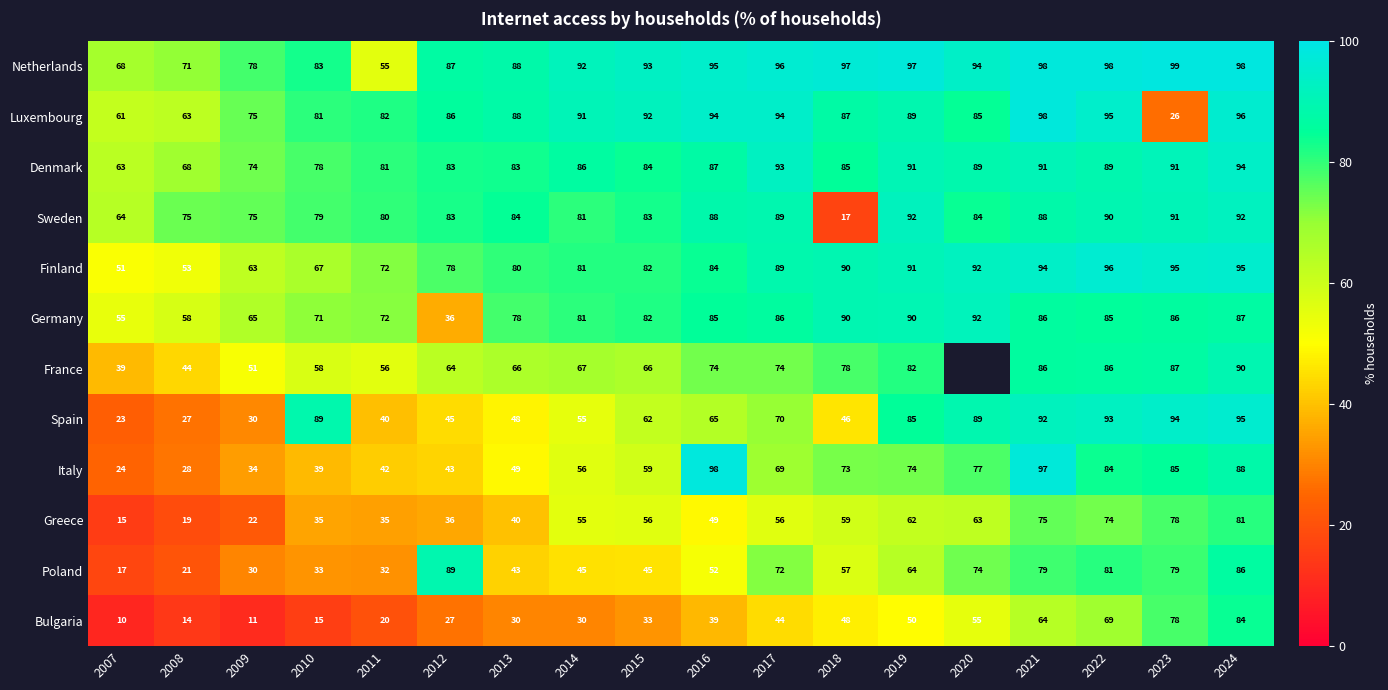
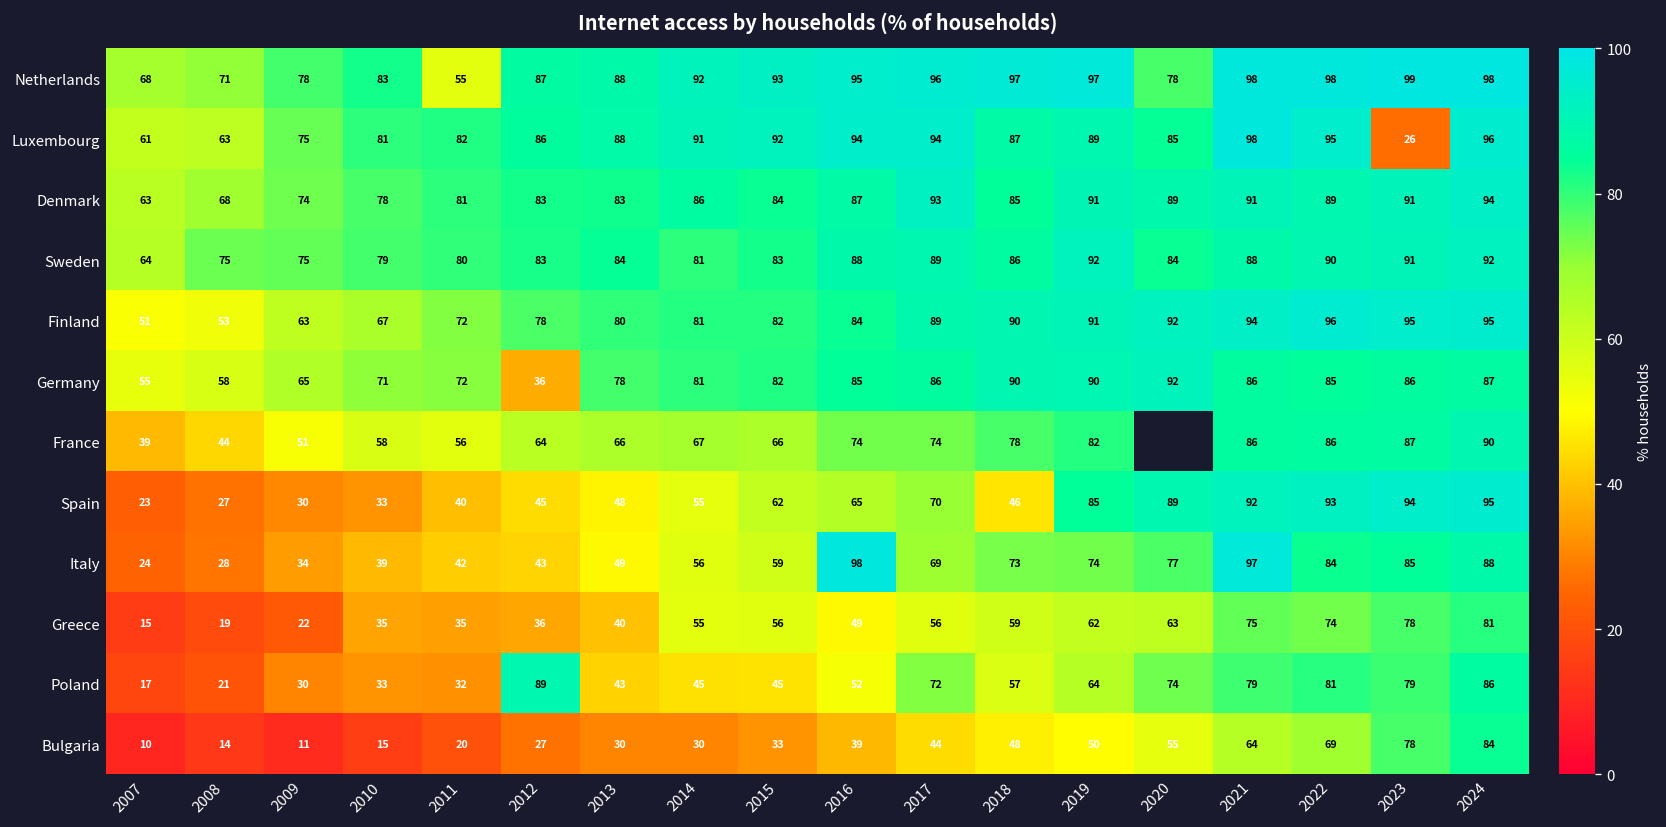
Netherlands, 2020: 94 -> 78
Sweden, 2018: 17 -> 86
Spain, 2010: 89 -> 33
